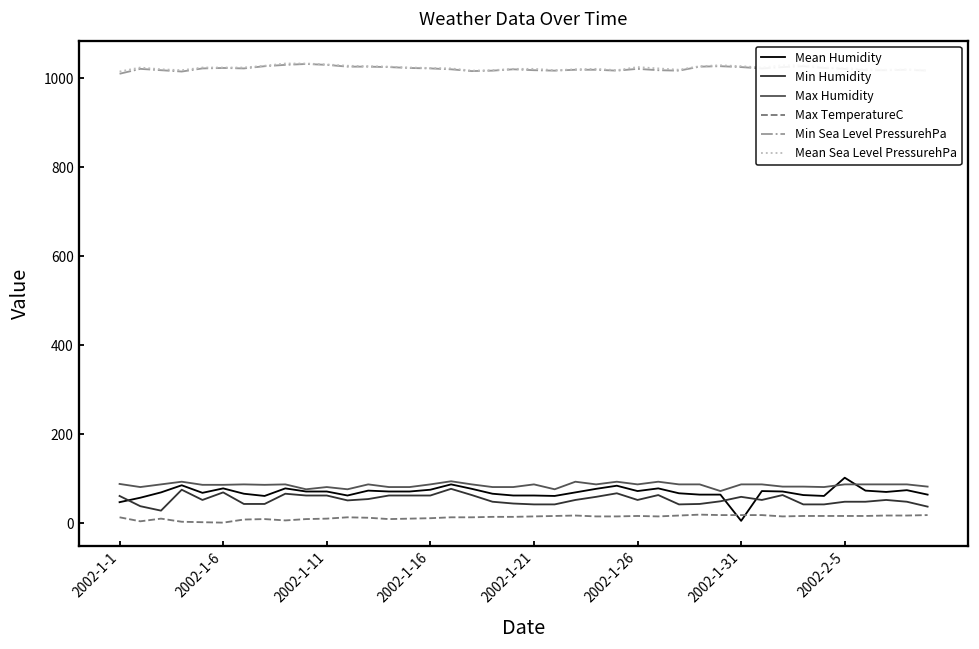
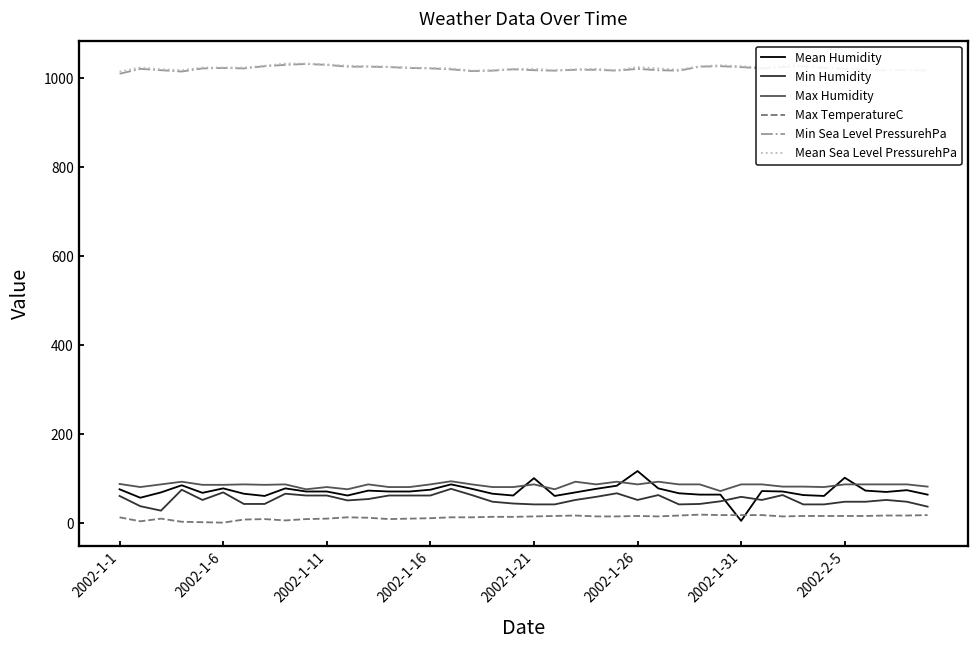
Mean Humidity, 2002-1-1: 50 -> 80
Mean Humidity, 2002-1-21: 60 -> 100
Mean Humidity, 2002-1-26: 70 -> 120
